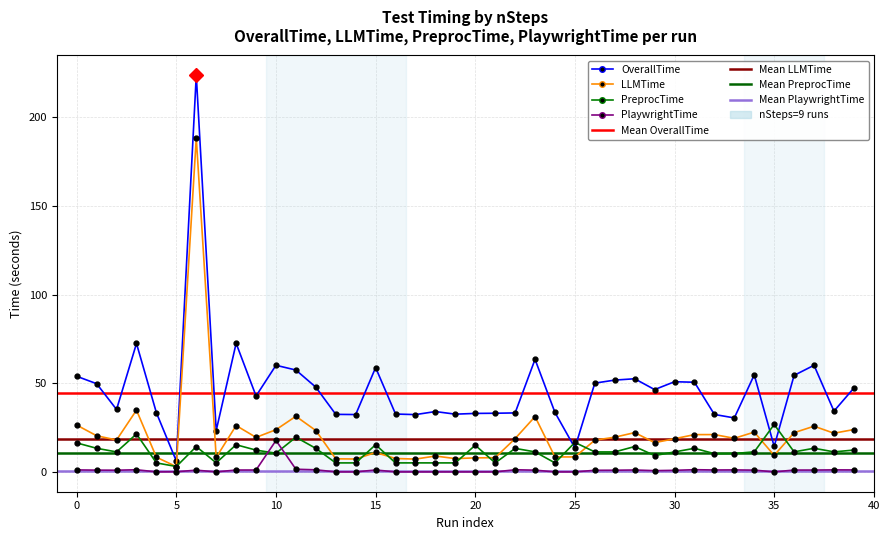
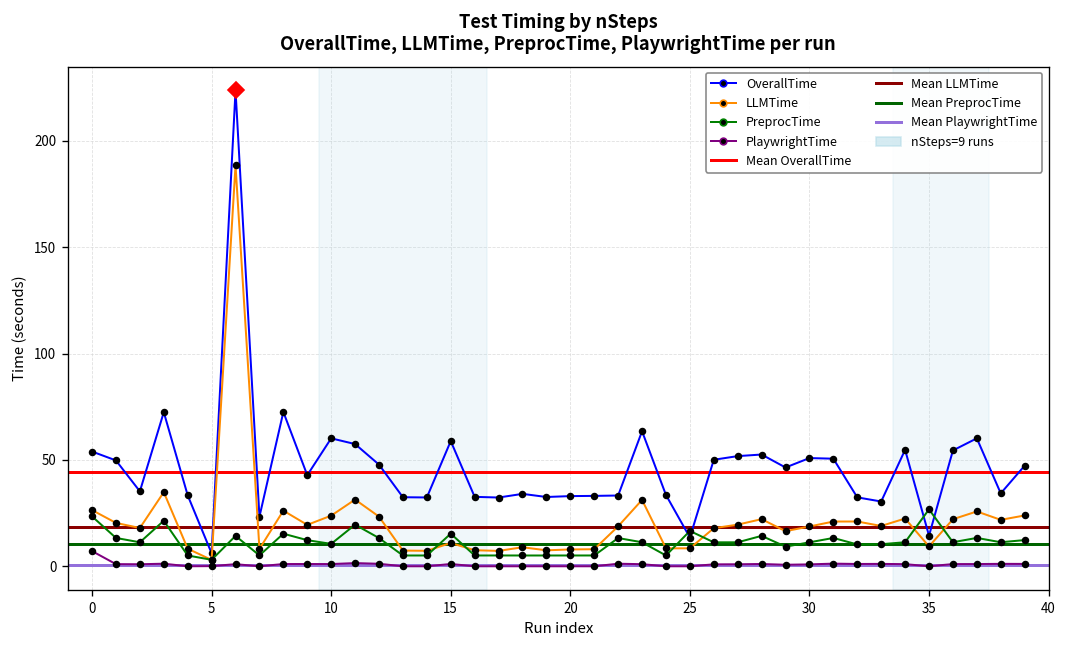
PreprocTime, 0: 16 -> 23
PlaywrightTime, 0: 1 -> 7
PlaywrightTime, 10: 18 -> 1
PreprocTime, 20: 15 -> 5
